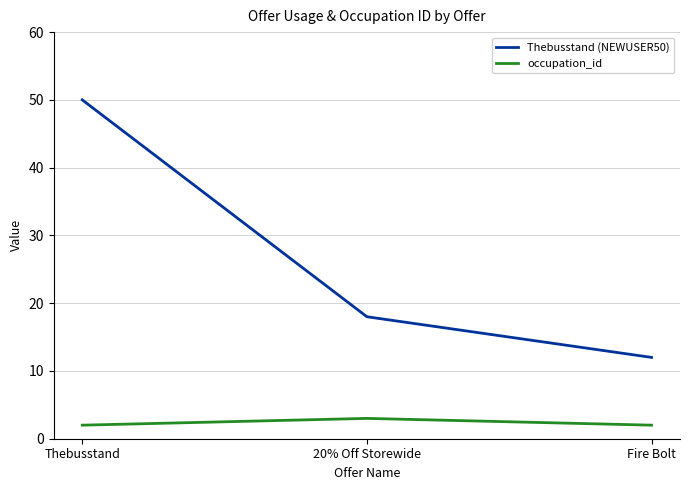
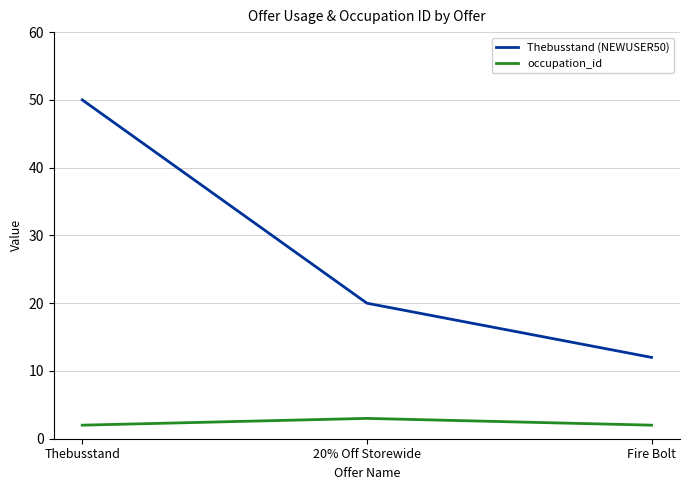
Thebusstand (NEWUSER50), 20% Off Storewide: 18 -> 20
